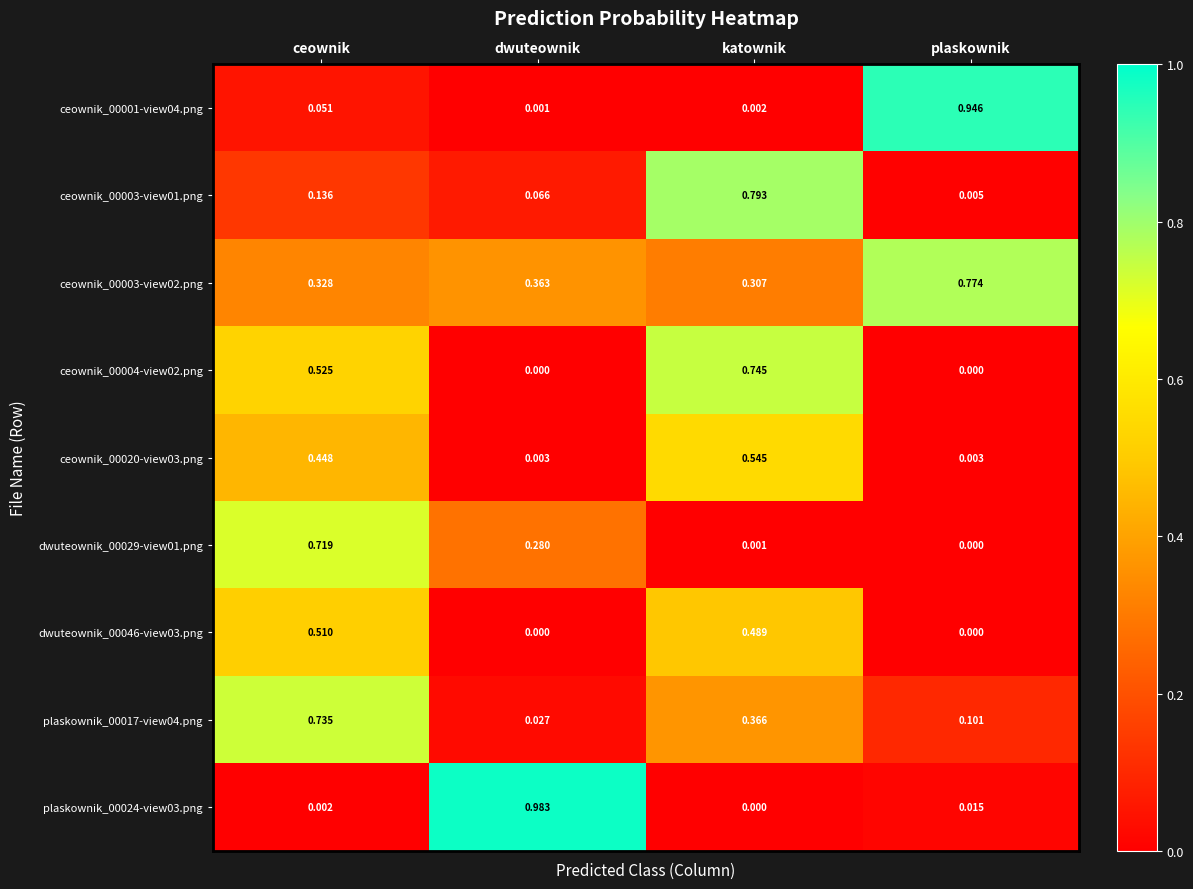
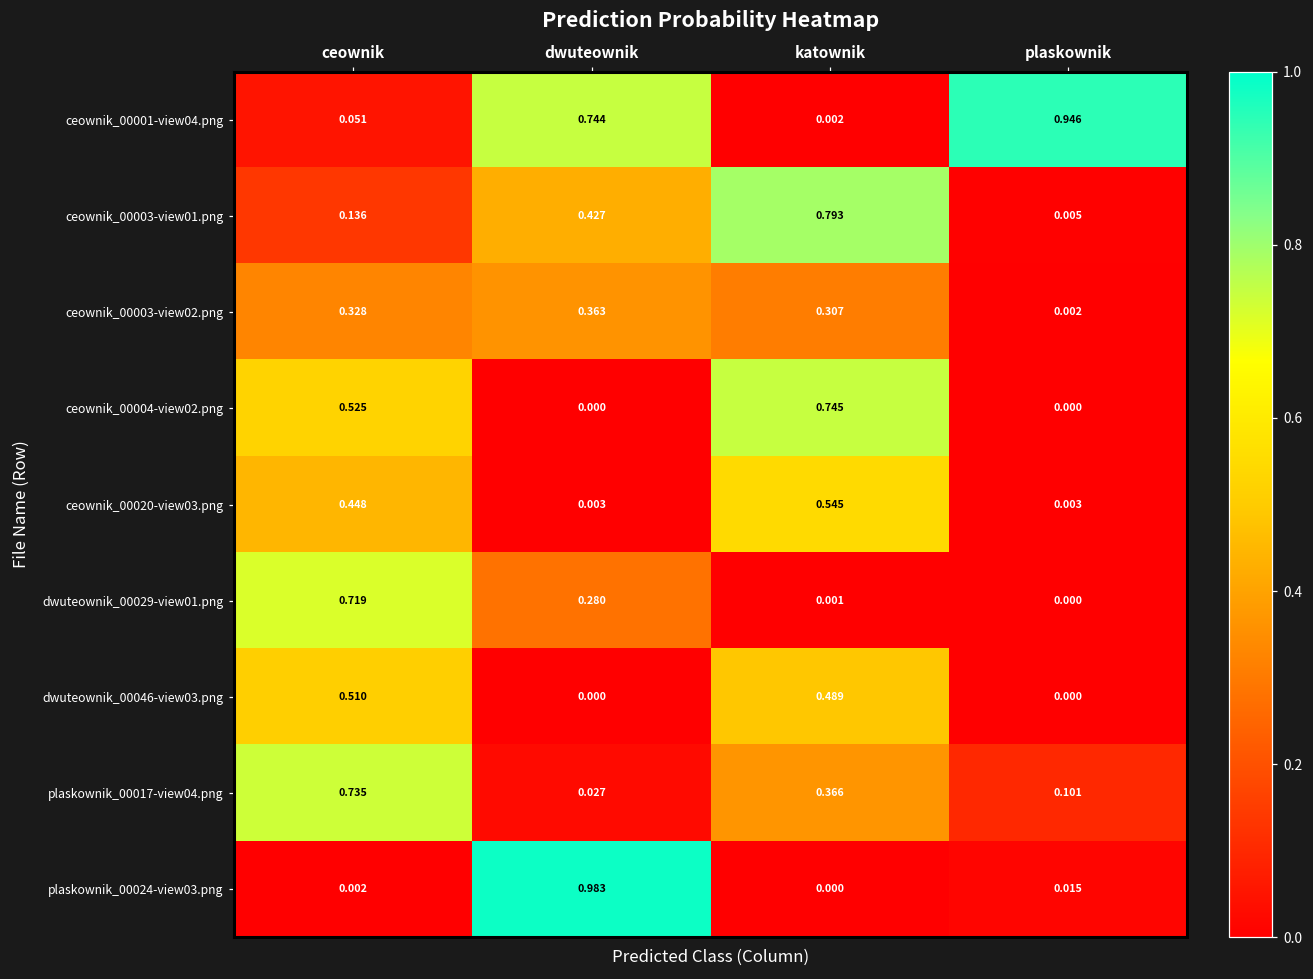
ceownik_00001-view04.png, dwuteownik: 0.001 -> 0.744
ceownik_00003-view01.png, dwuteownik: 0.066 -> 0.427
ceownik_00003-view02.png, plaskownik: 0.774 -> 0.002
